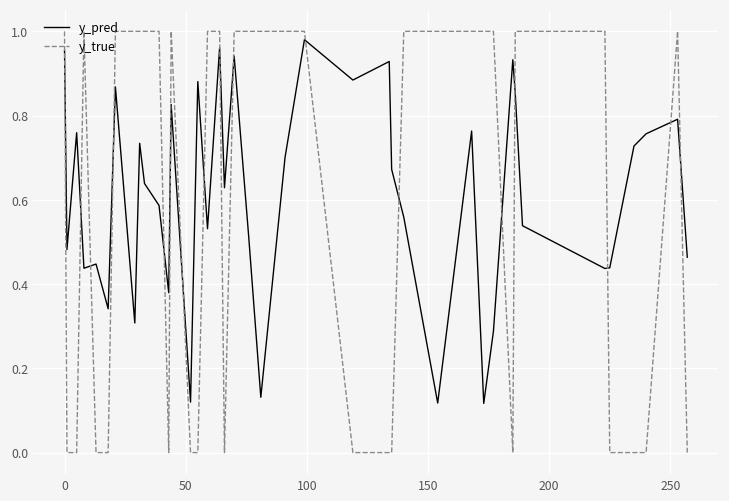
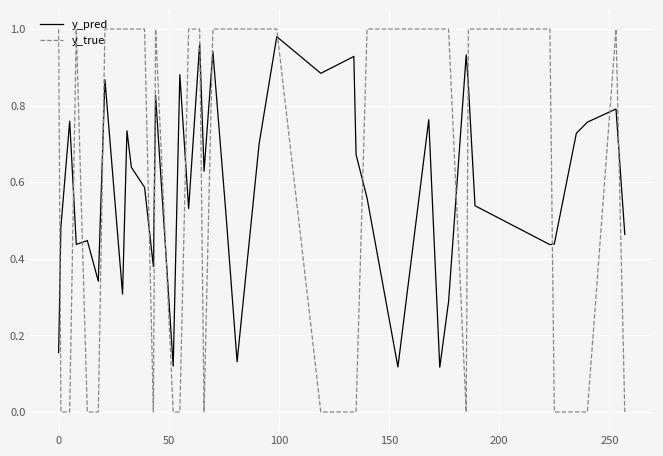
y_pred, 0: 0.96 -> 0.15
